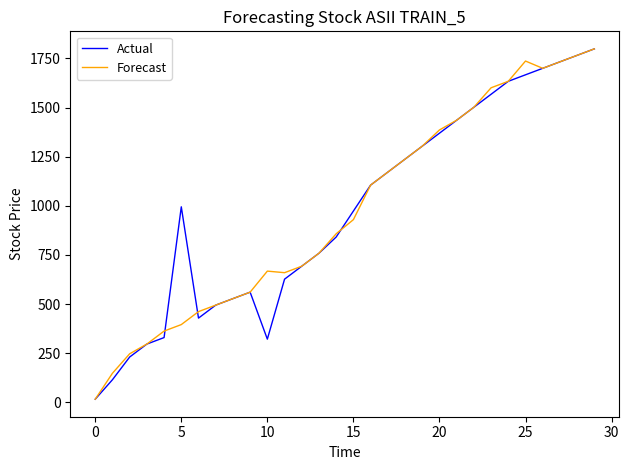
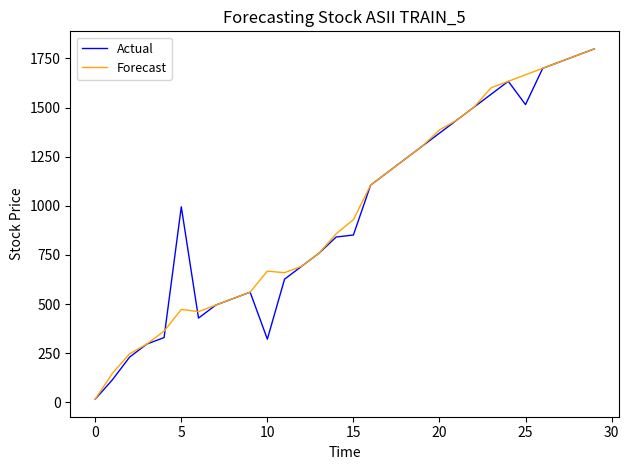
Forecast, 5: 400 -> 470
Actual, 15: 970 -> 850
Actual, 25: 1670 -> 1520
Forecast, 25: 1740 -> 1670
